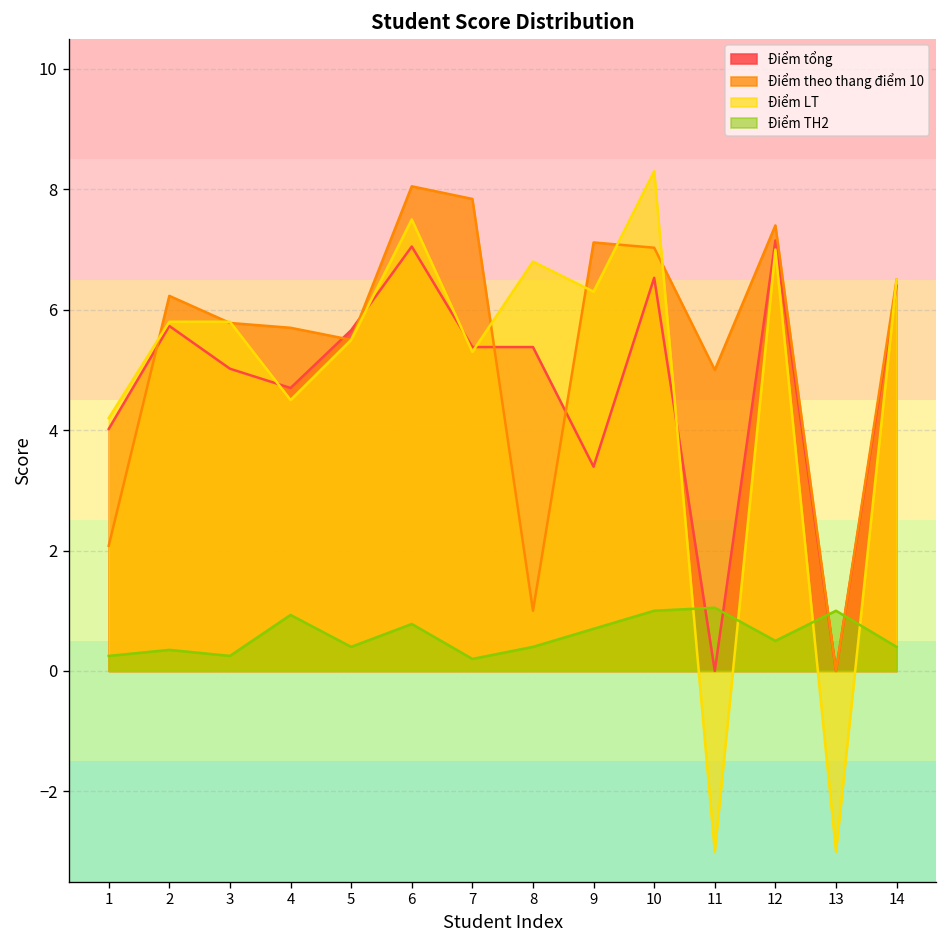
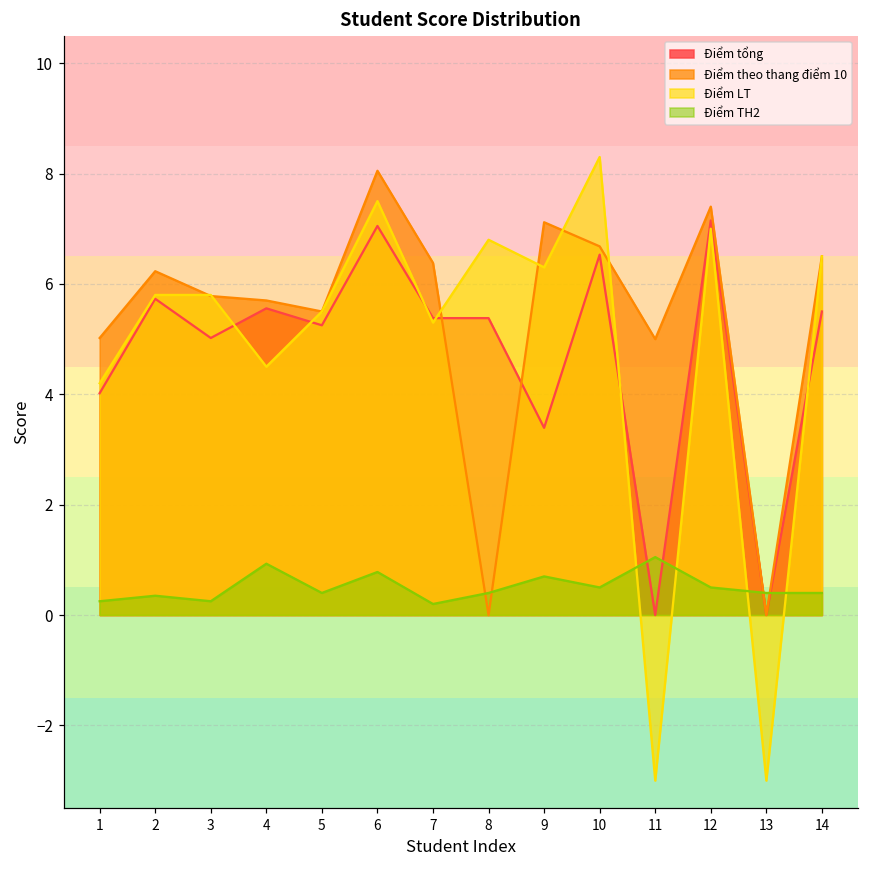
Điểm theo thang điểm 10, 1: 2.1 -> 5.0
Điểm tổng, 4: 4.7 -> 5.6
Điểm tổng, 5: 5.7 -> 5.3
Điểm theo thang điểm 10, 7: 7.8 -> 6.4
Điểm theo thang điểm 10, 8: 1 -> 0
Điểm theo thang điểm 10, 10: 7.0 -> 6.7
Điểm TH2, 10: 1.0 -> 0.5
Điểm TH2, 13: 1.0 -> 0.4
Điểm tổng, 14: 6.4 -> 5.5
